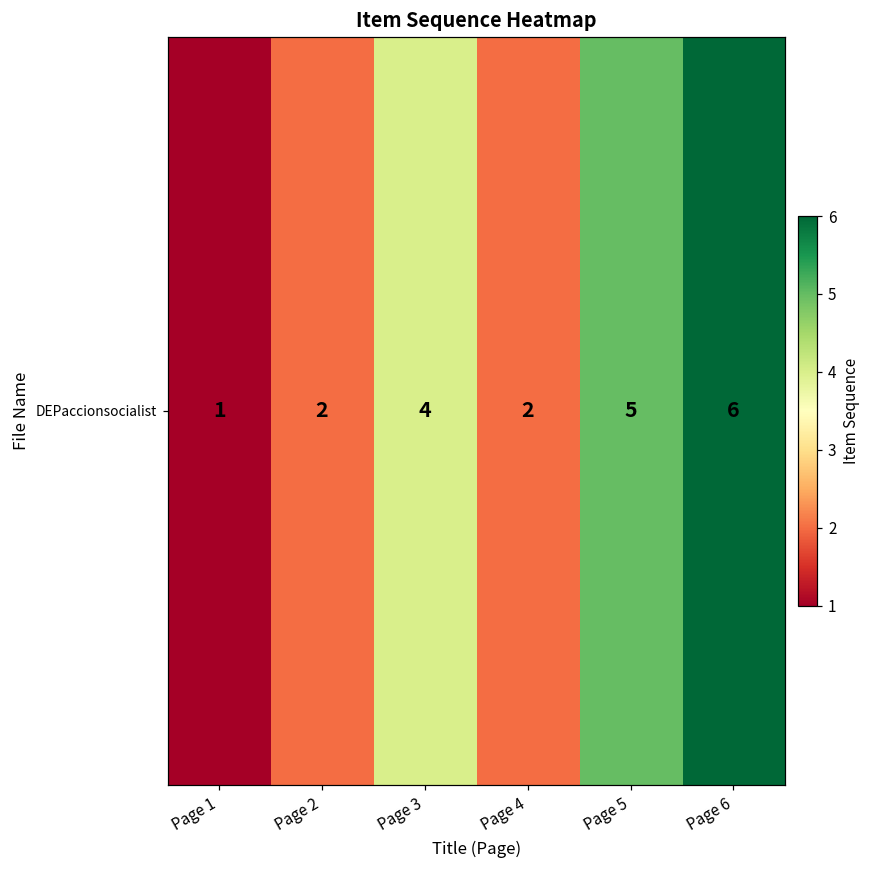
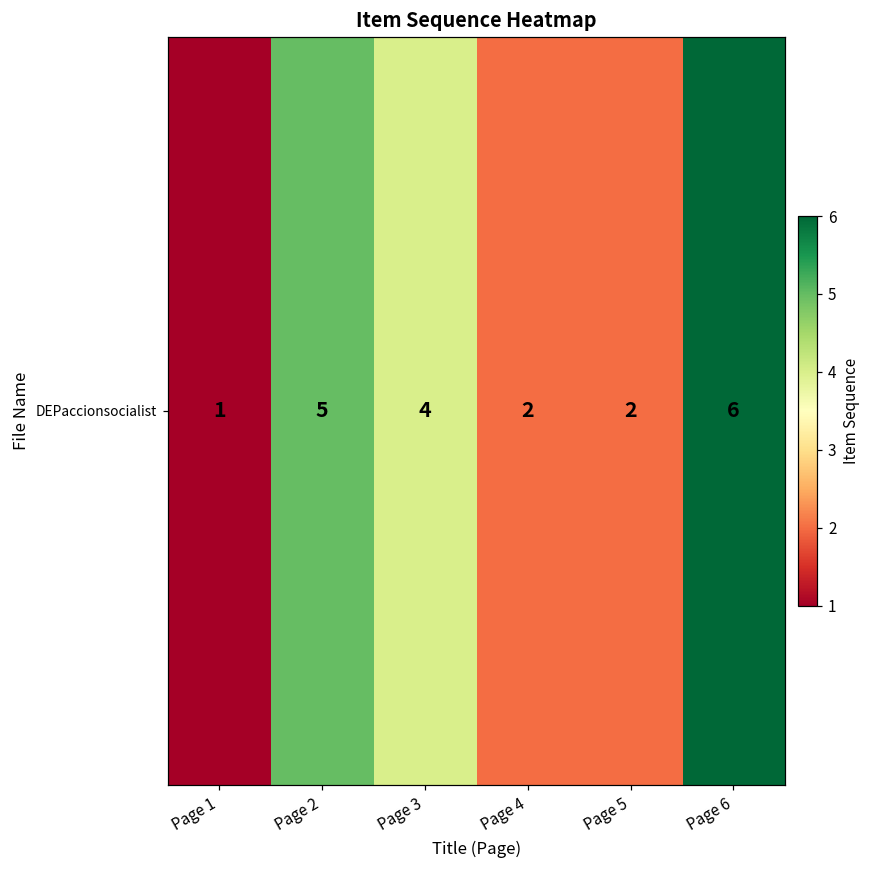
DEPaccionsocialist, Page 2: 2 -> 5
DEPaccionsocialist, Page 5: 5 -> 2
